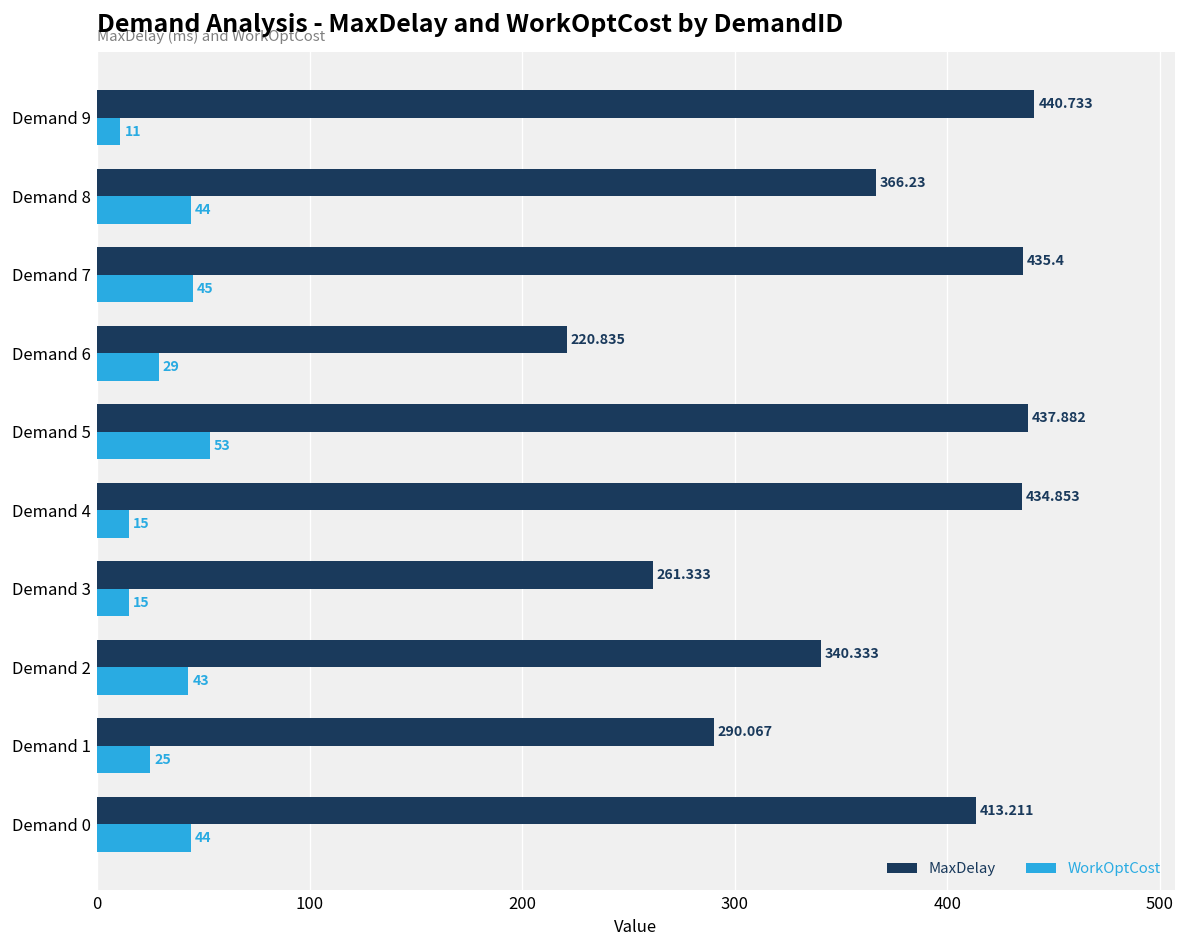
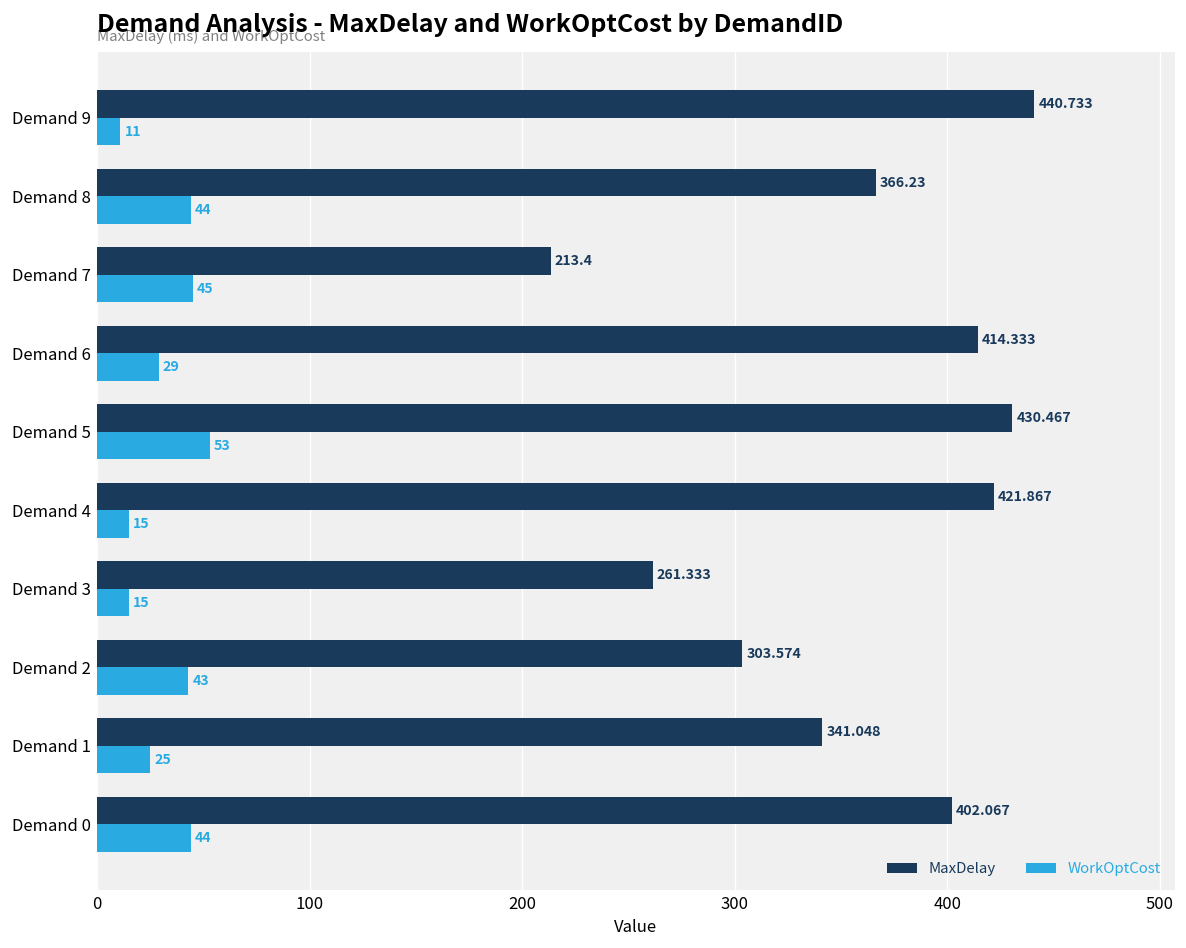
MaxDelay, Demand 7: 435.4 -> 213.4
MaxDelay, Demand 6: 220.835 -> 414.333
MaxDelay, Demand 5: 437.882 -> 430.467
MaxDelay, Demand 4: 434.853 -> 421.867
MaxDelay, Demand 2: 340.333 -> 303.574
MaxDelay, Demand 1: 290.067 -> 341.048
MaxDelay, Demand 0: 413.211 -> 402.067
